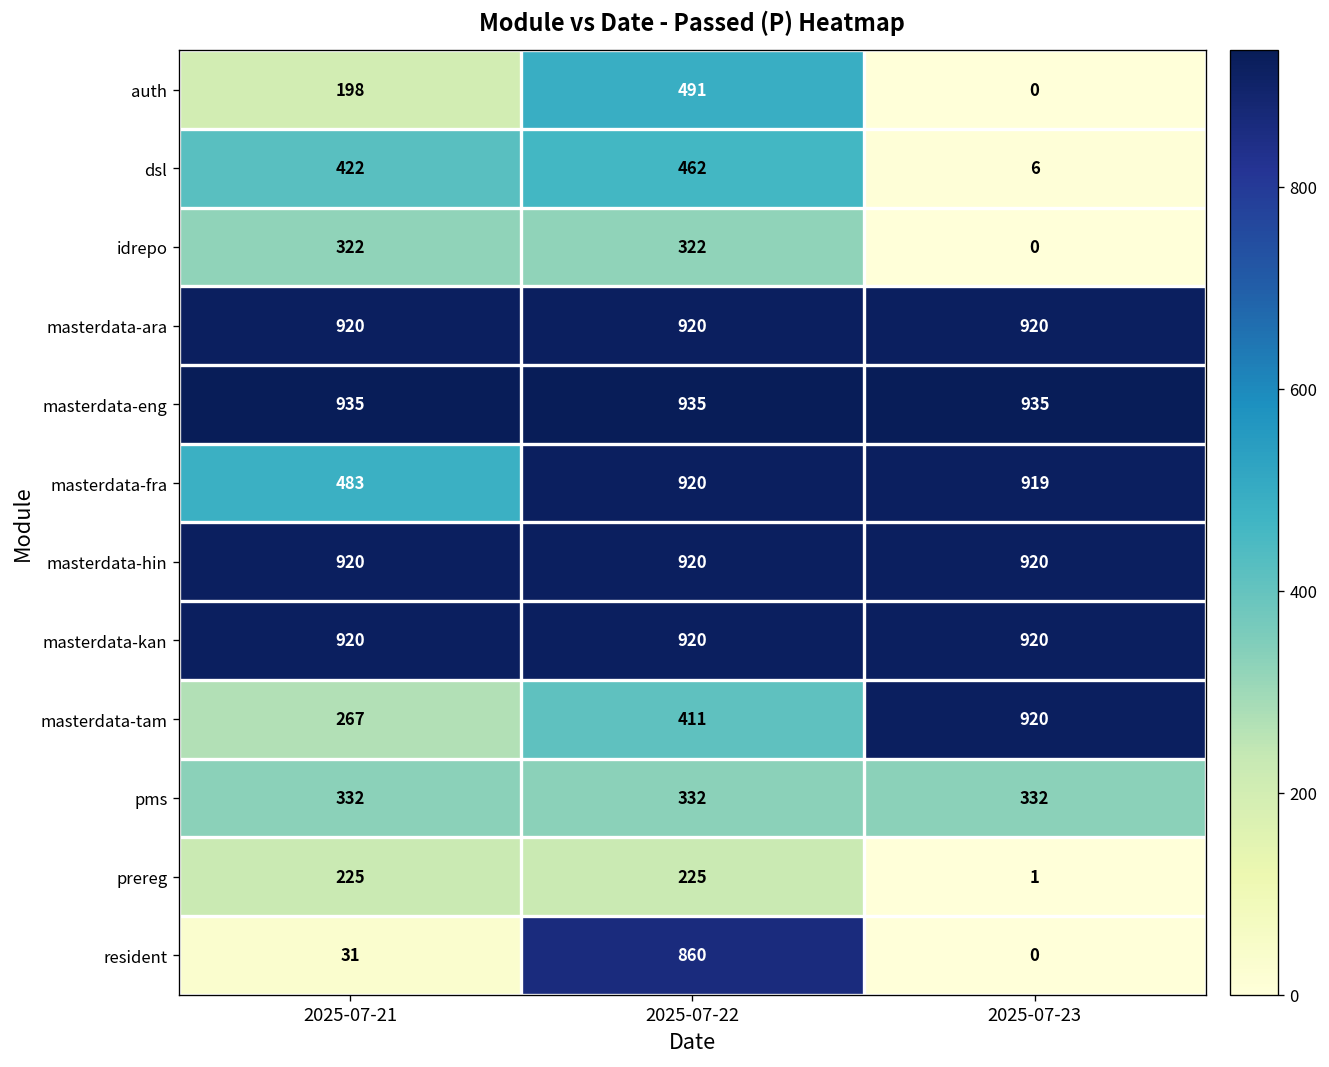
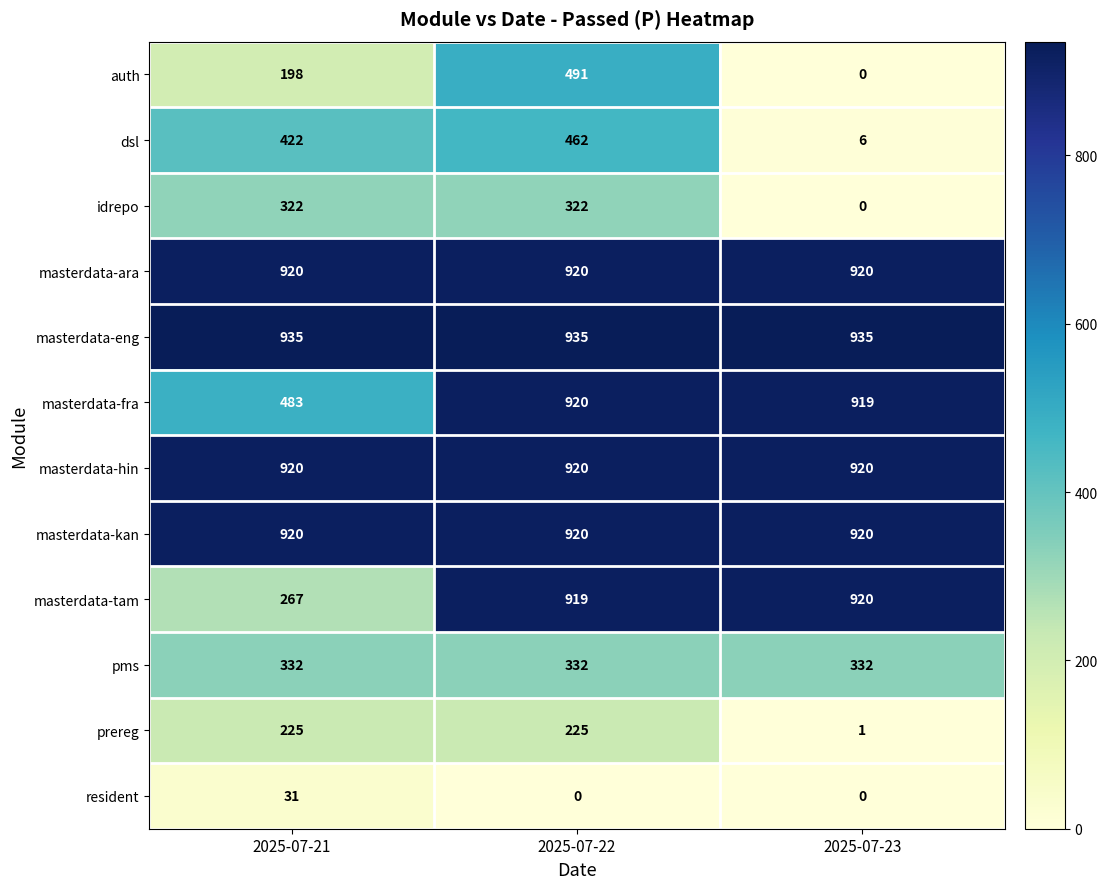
masterdata-tam, 2025-07-22: 411 -> 919
resident, 2025-07-22: 860 -> 0
